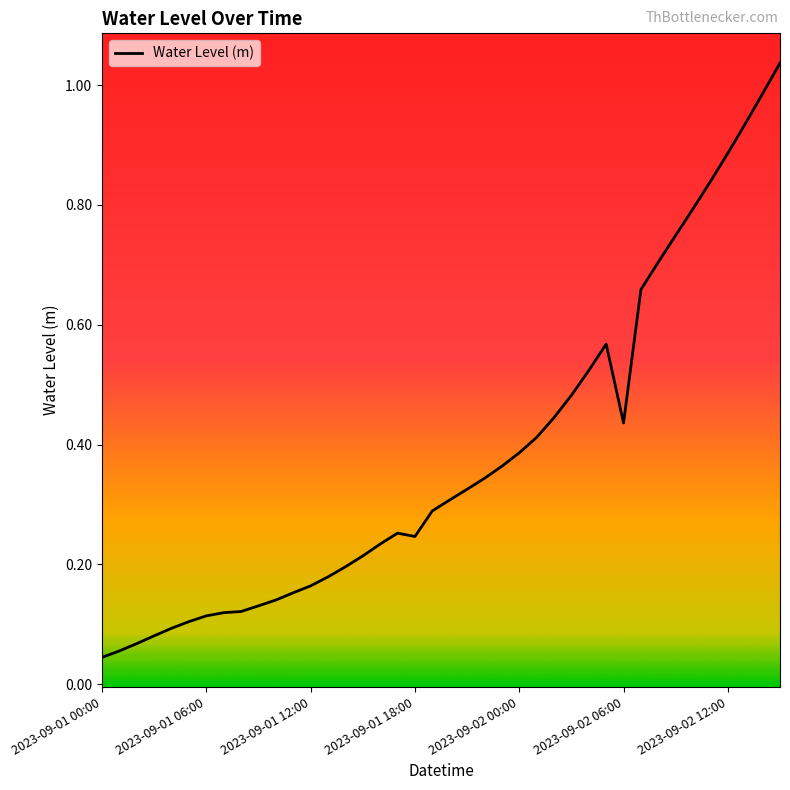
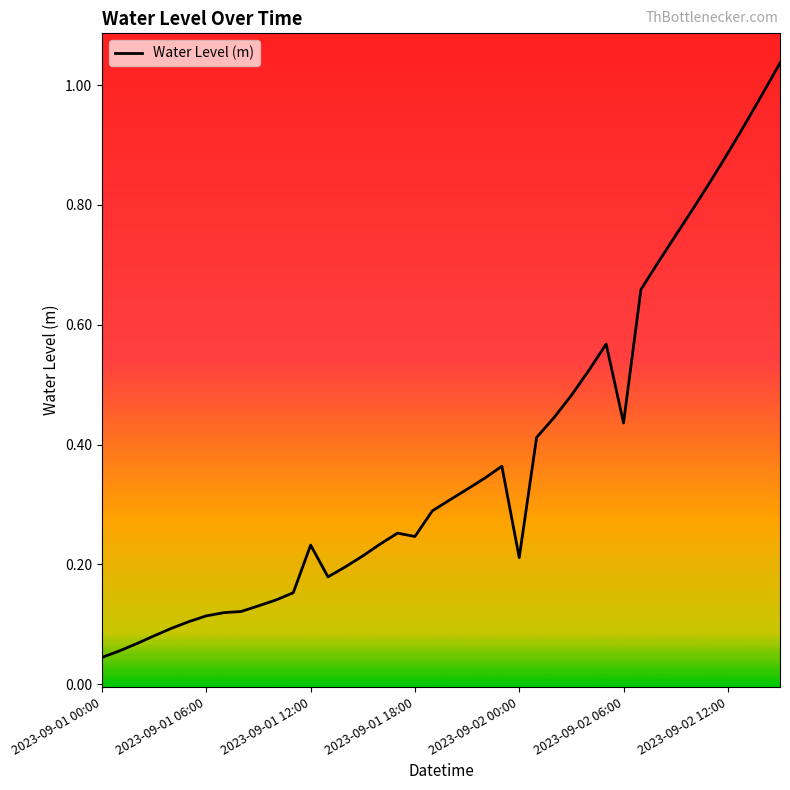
2023-09-01 12:00: 0.16 -> 0.23
2023-09-02 00:00: 0.39 -> 0.21
